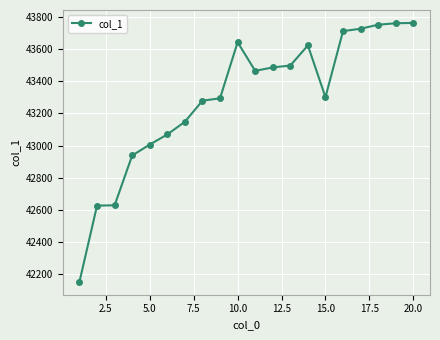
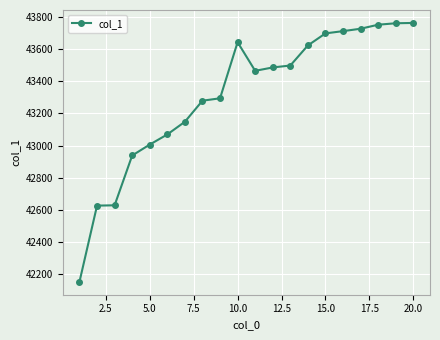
15.0: 43300 -> 43700
